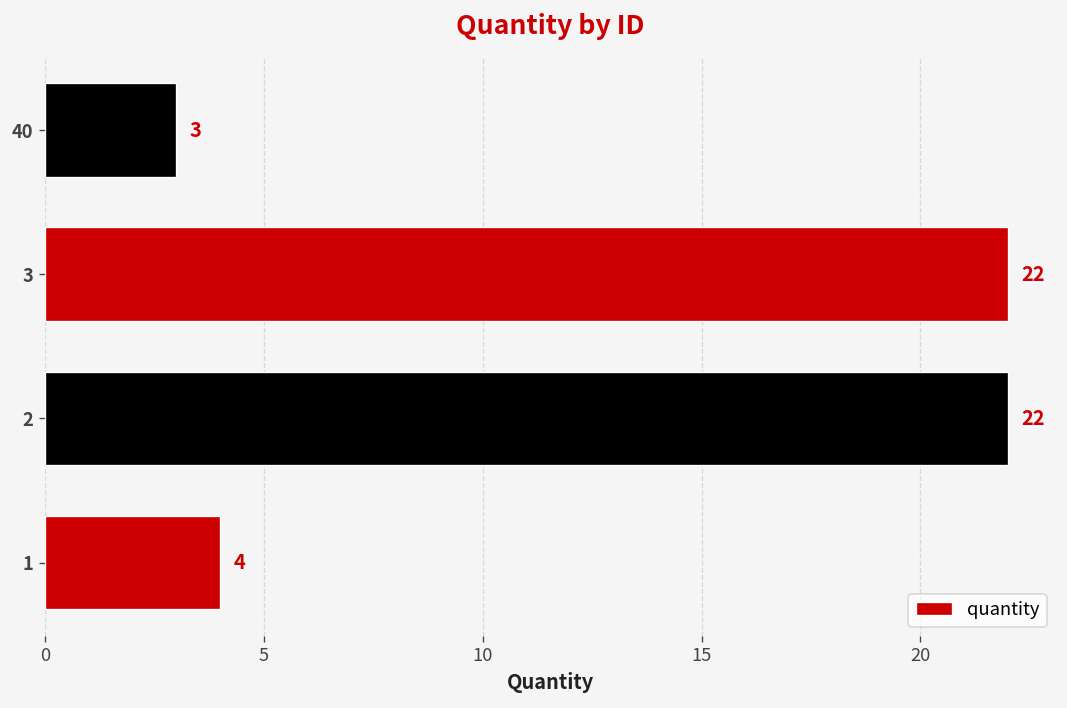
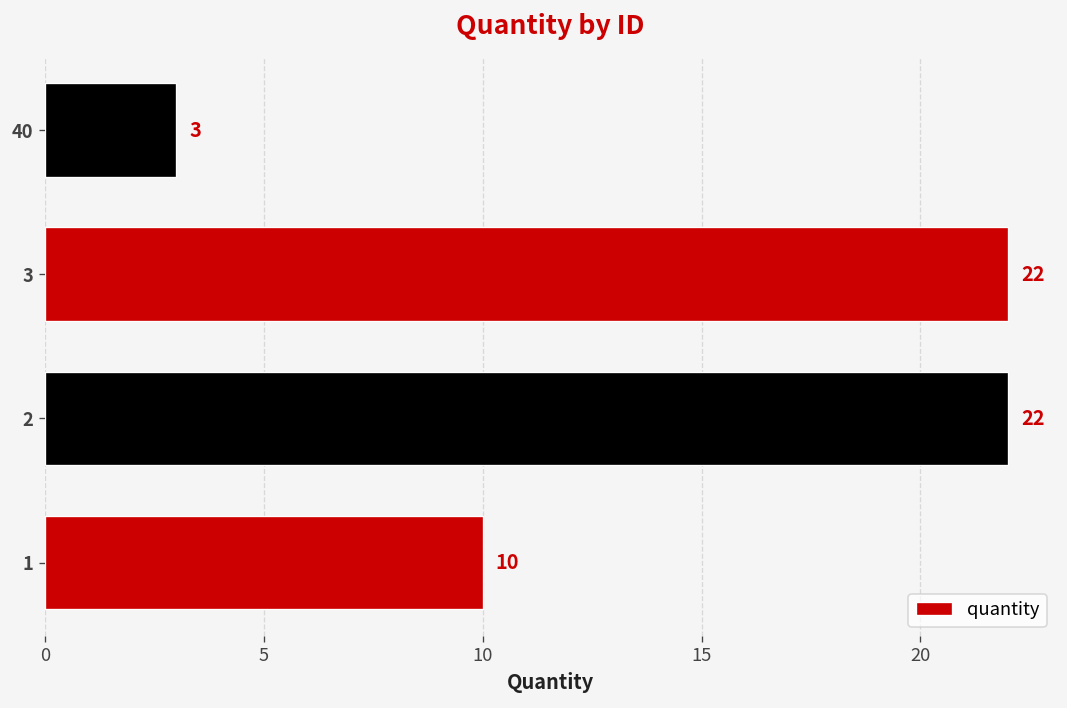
1: 4 -> 10
